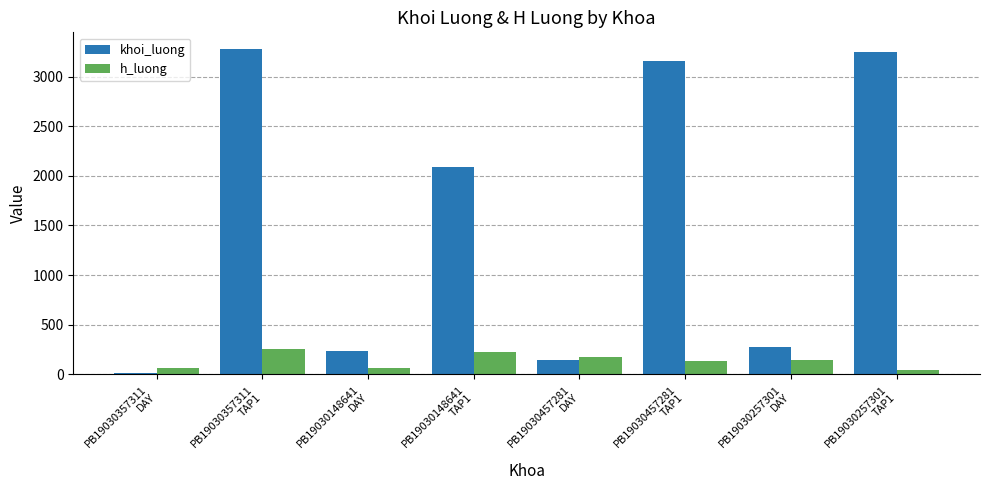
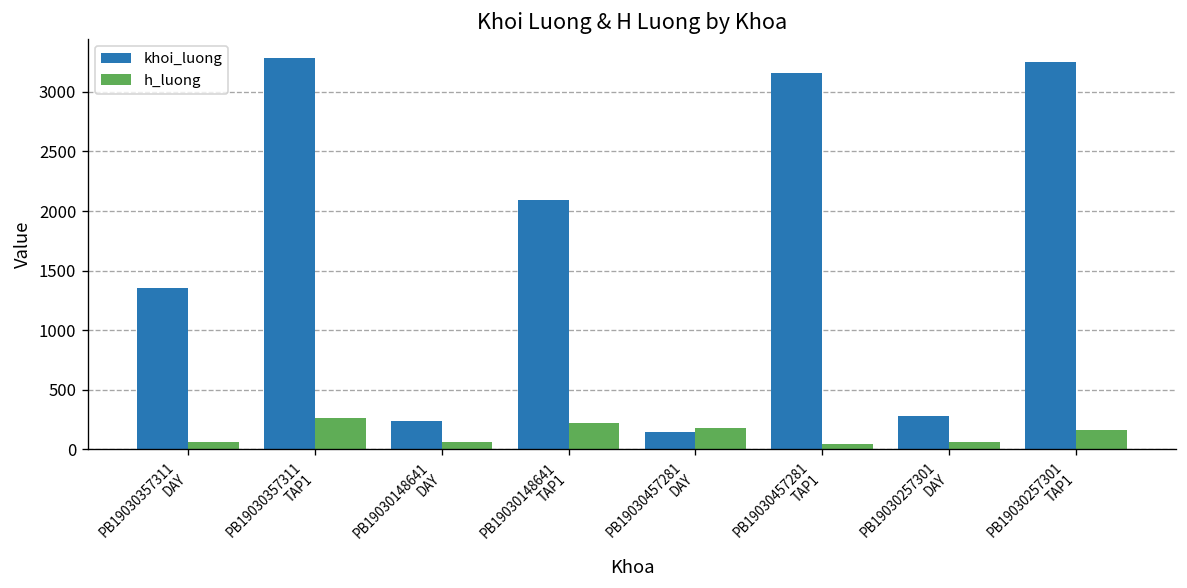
khoi_luong, PB19030357311 DAY: 0 -> 1400
h_luong, PB19030457281 TAP1: 100 -> 0
h_luong, PB19030257301 DAY: 140 -> 60
h_luong, PB19030257301 TAP1: 0 -> 200
